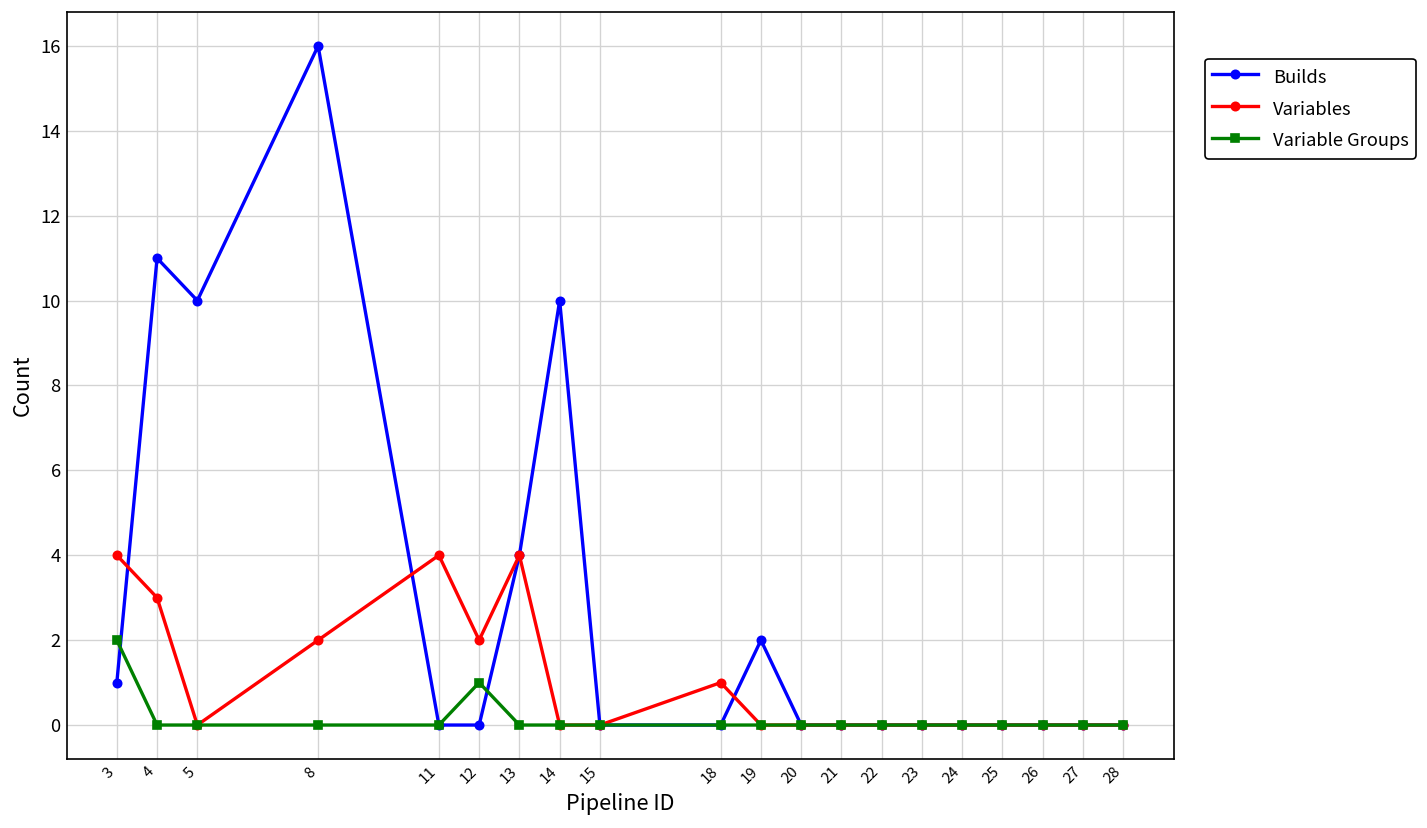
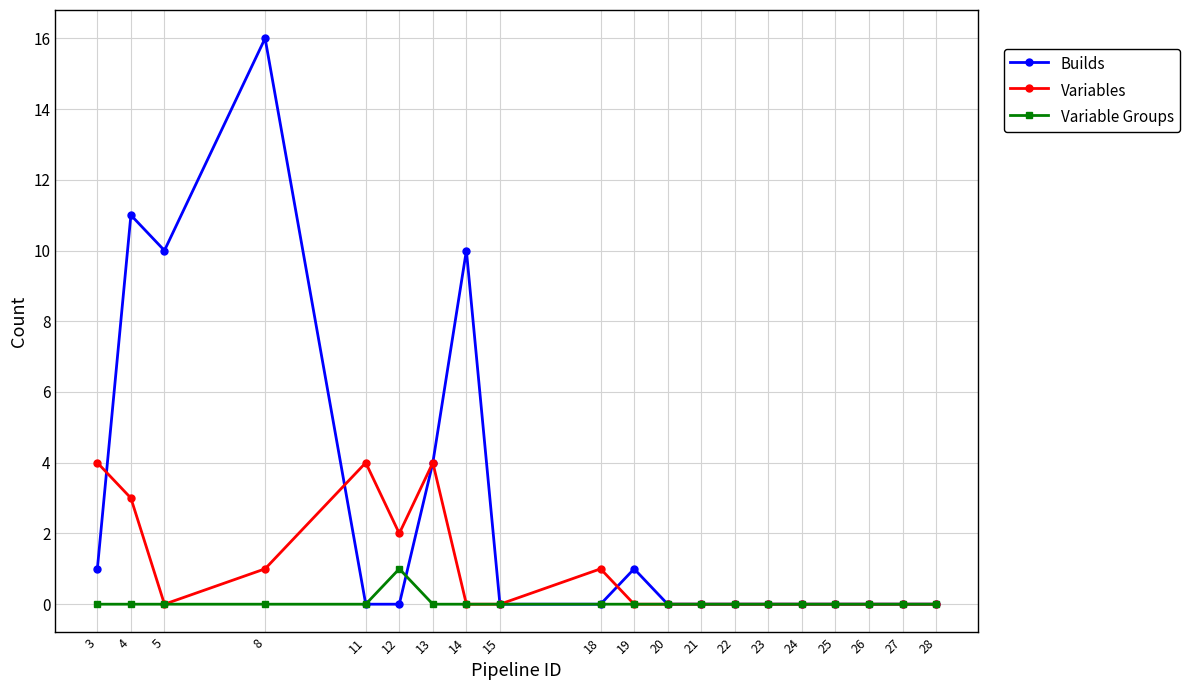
Variable Groups, 3: 2 -> 0
Variables, 8: 2 -> 1
Builds, 19: 2 -> 1
